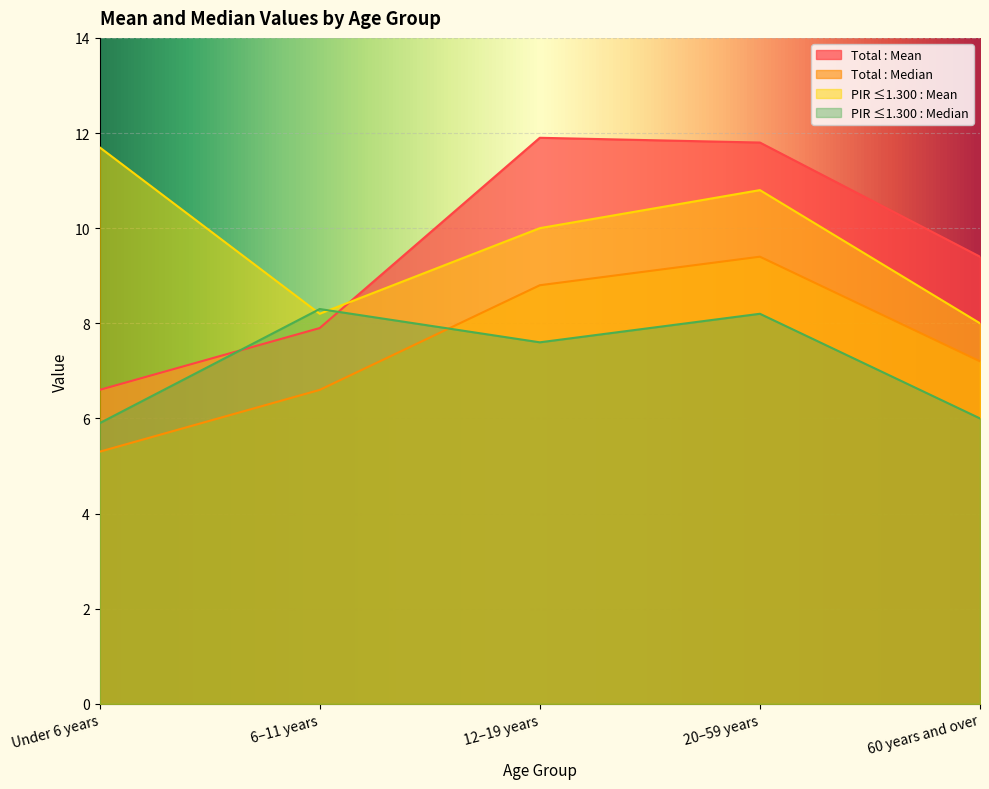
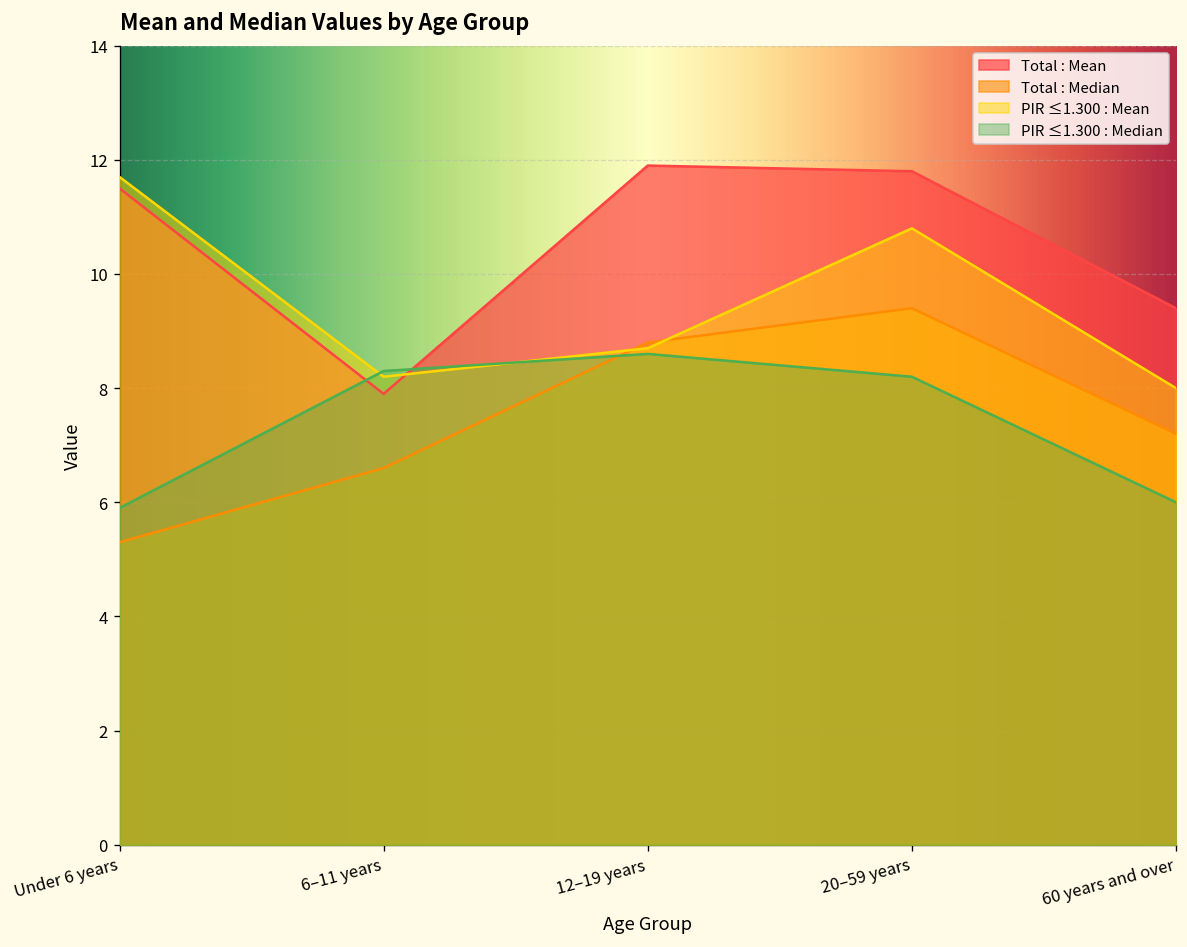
Total : Mean, Under 6 years: 6.6 -> 11.5
PIR ≤1.300 : Mean, 12–19 years: 10.0 -> 8.7
PIR ≤1.300 : Median, 12–19 years: 7.6 -> 8.6
